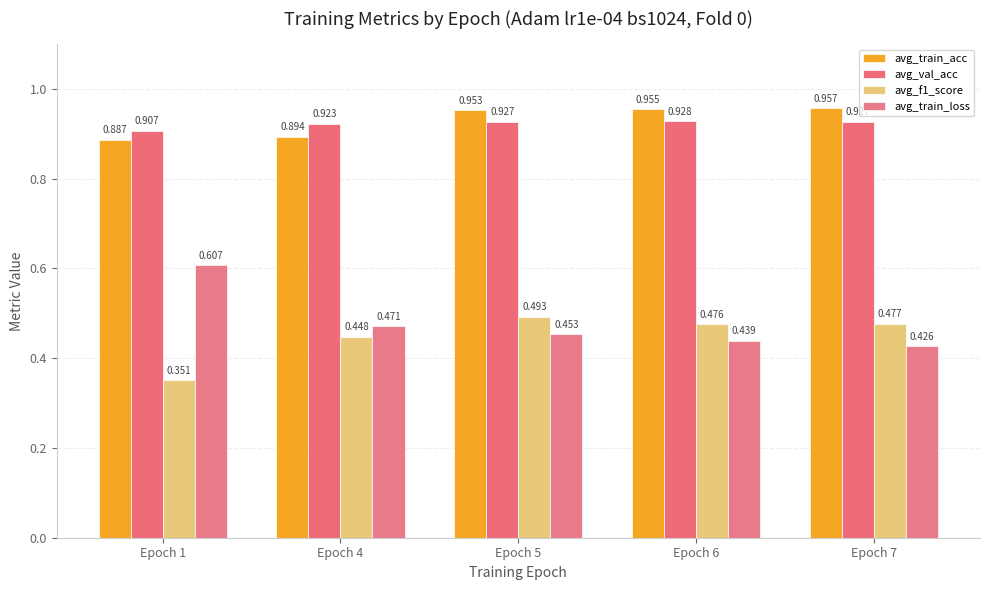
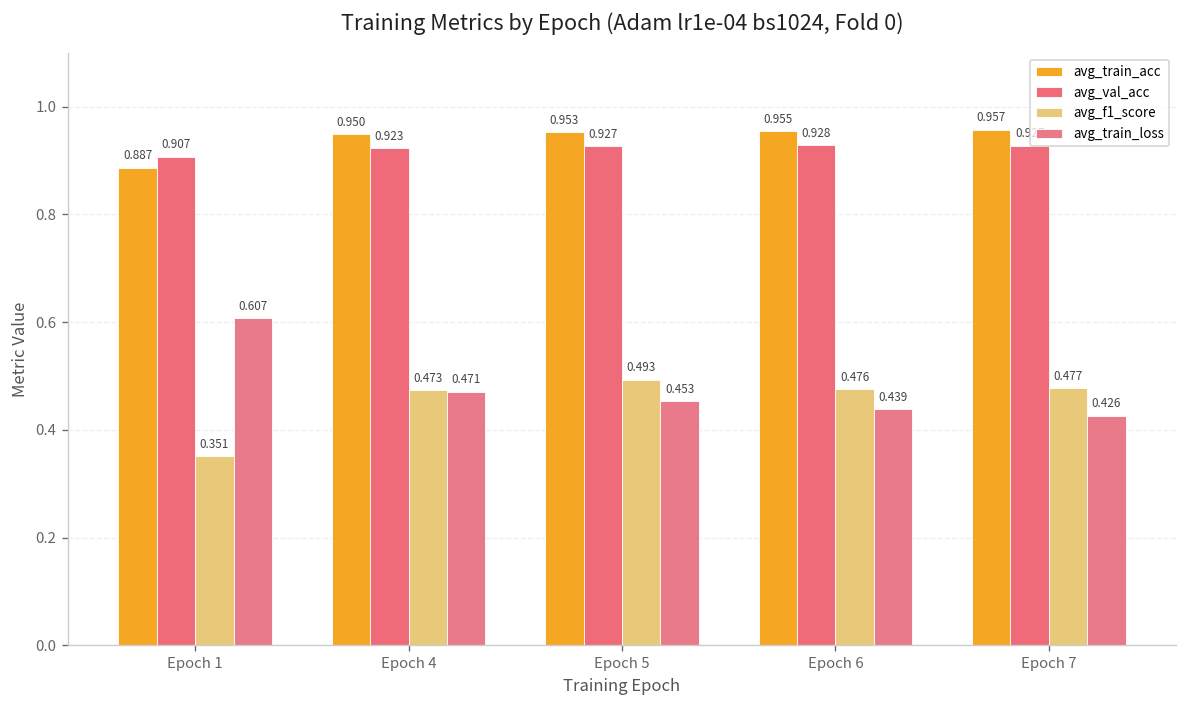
avg_train_acc, Epoch 4: 0.894 -> 0.950
avg_f1_score, Epoch 4: 0.448 -> 0.473
